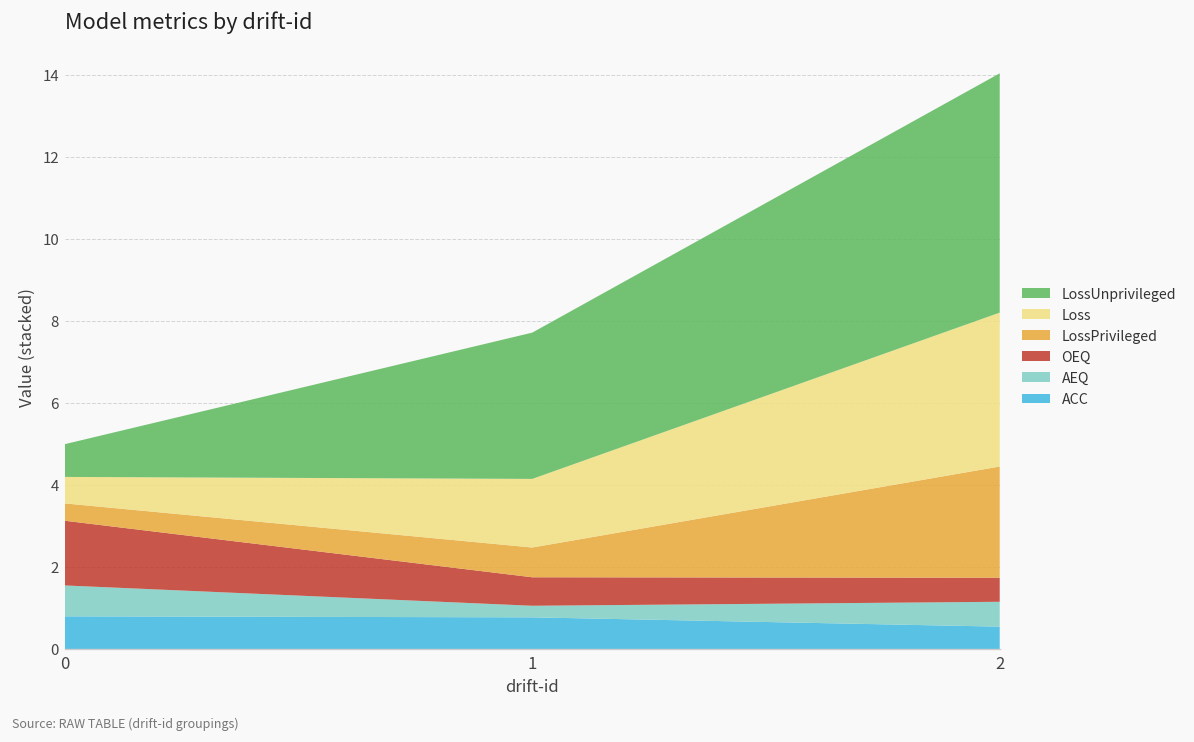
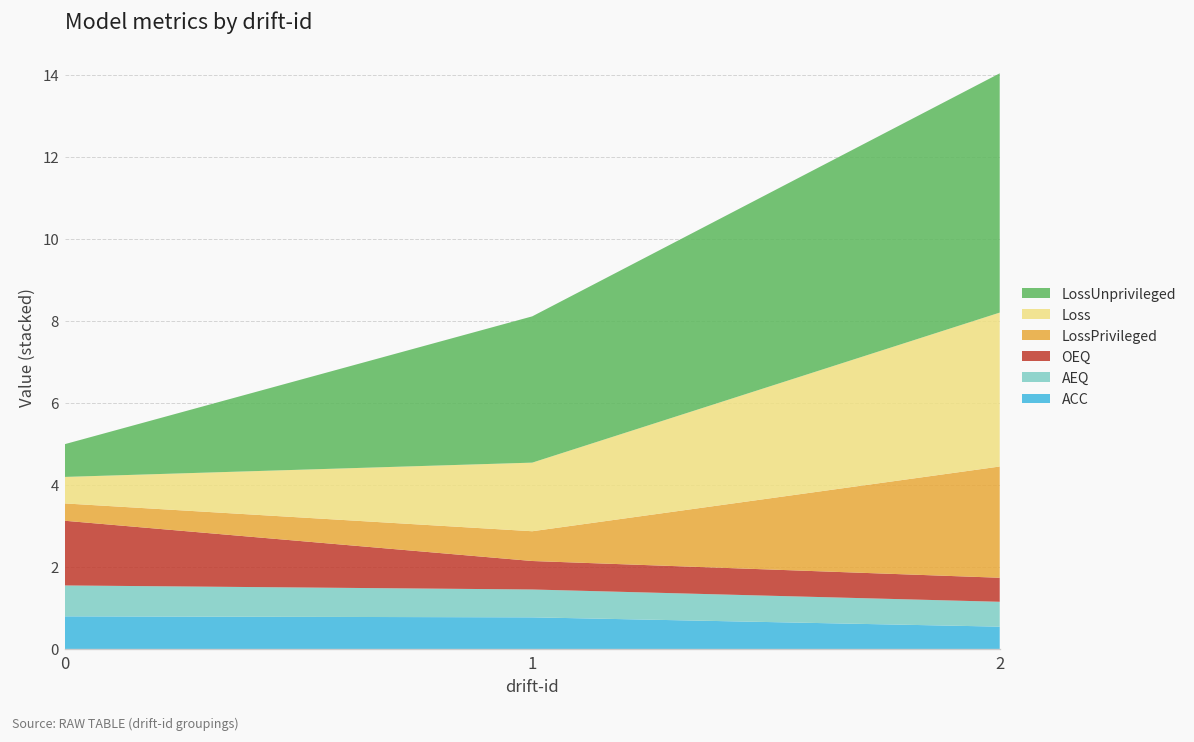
AEQ, 1: 0.3 -> 0.7
